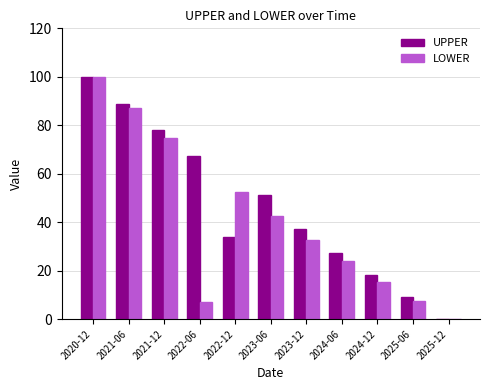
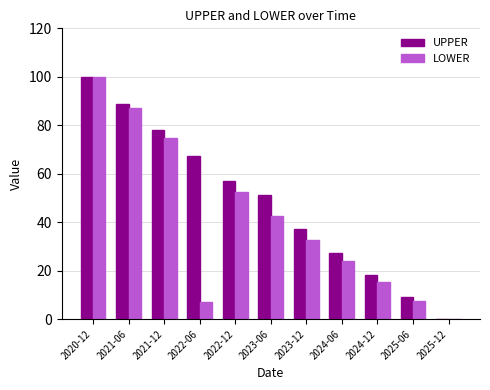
UPPER, 2022-12: 34 -> 57
